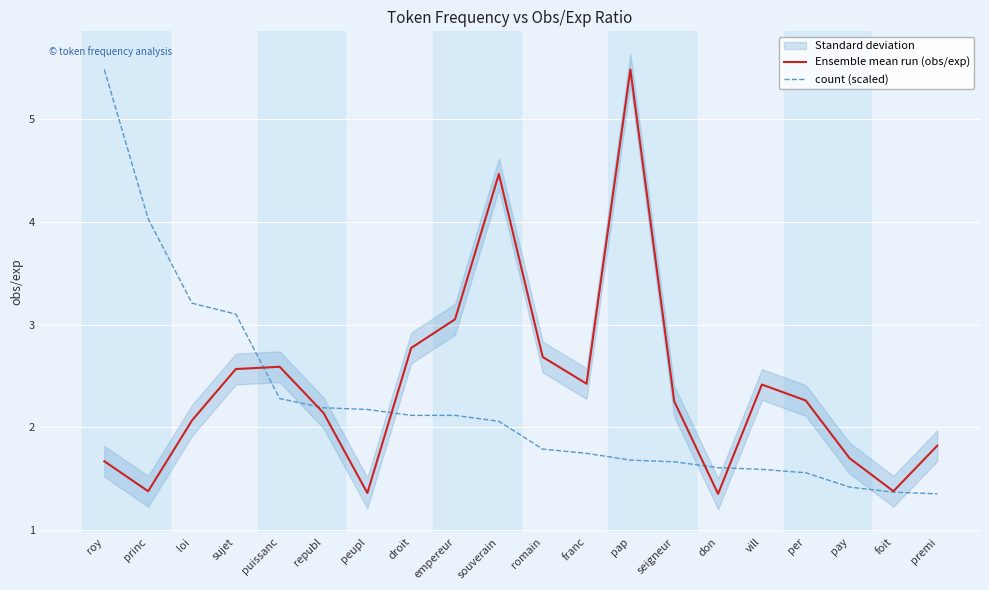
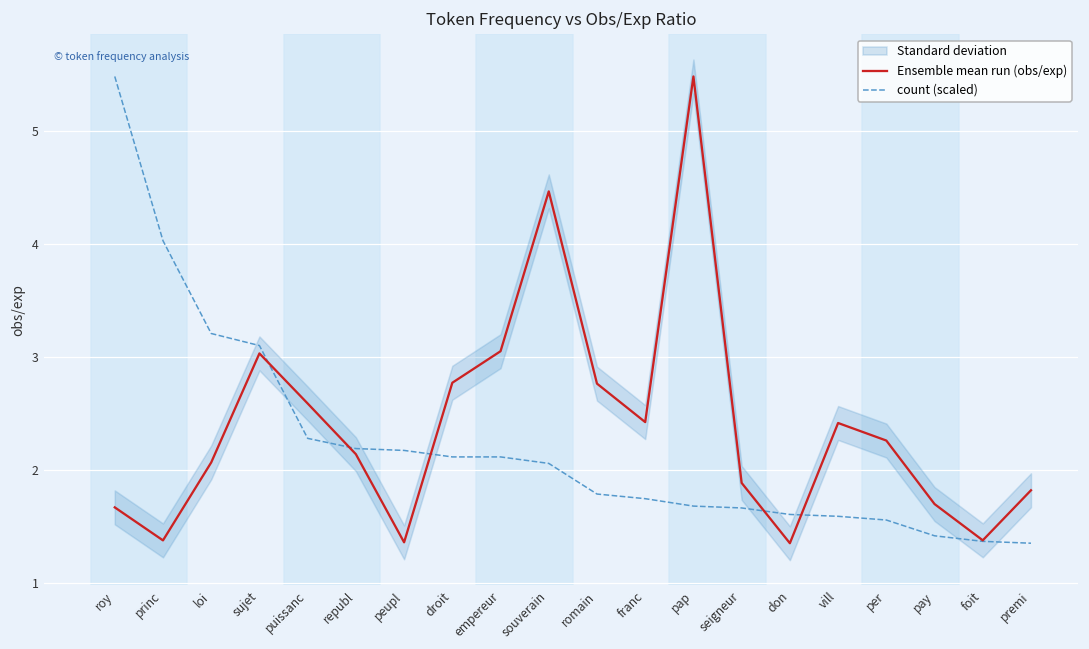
Ensemble mean run (obs/exp), sujet: 2.57 -> 3.03
Ensemble mean run (obs/exp), romain: 2.69 -> 2.77
Ensemble mean run (obs/exp), seigneur: 2.25 -> 1.89
